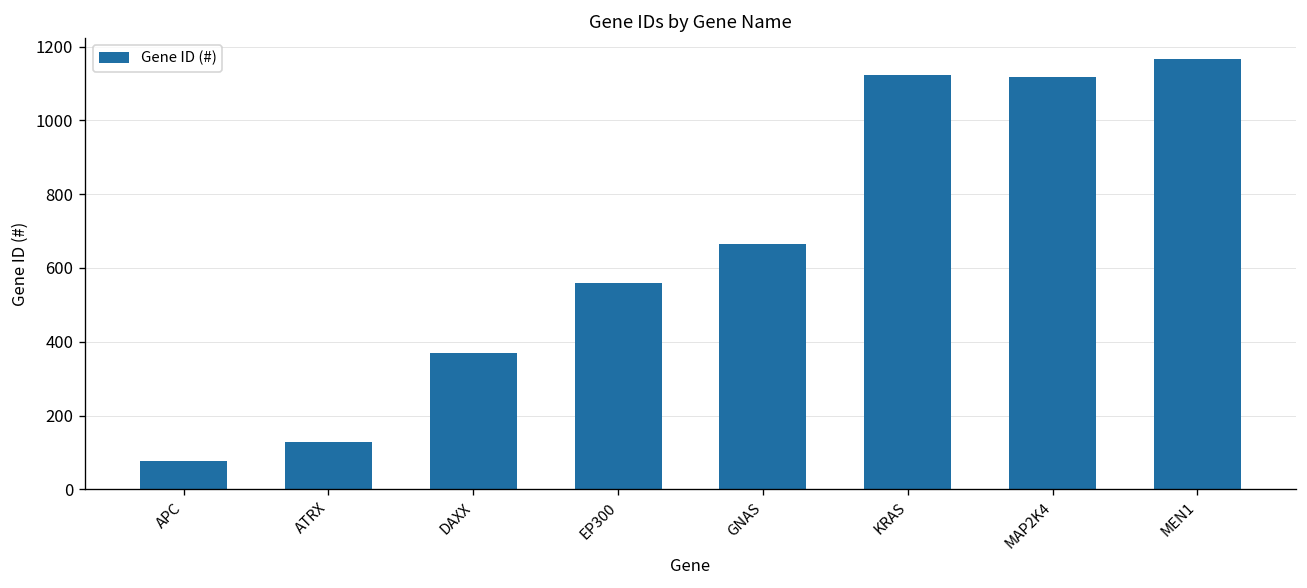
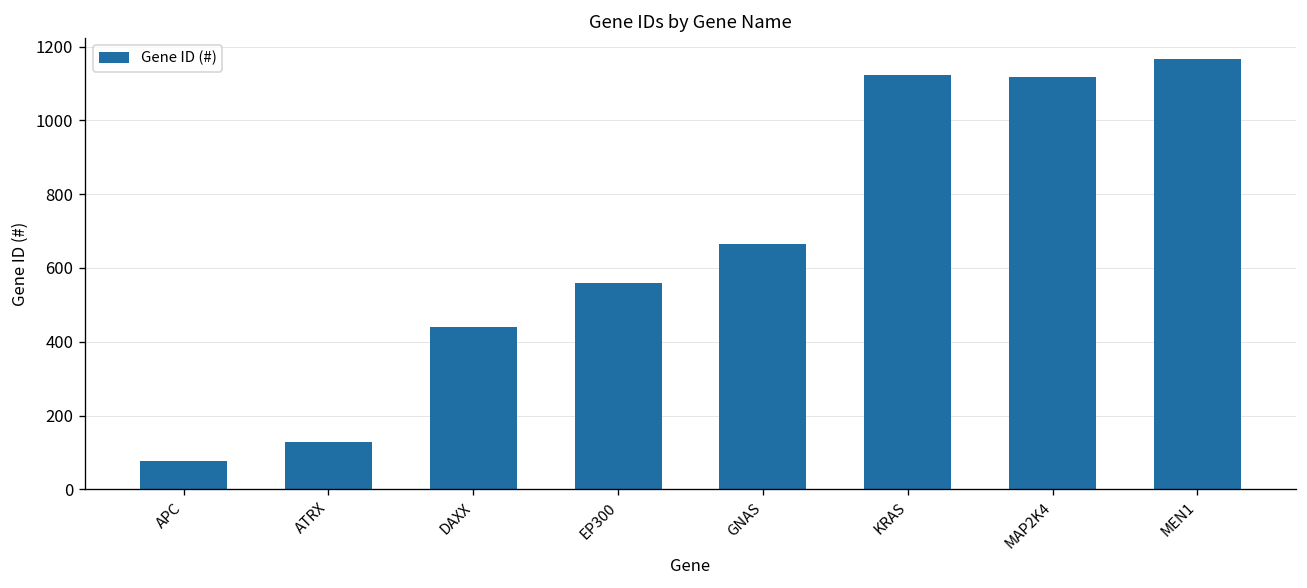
DAXX: 370 -> 440
